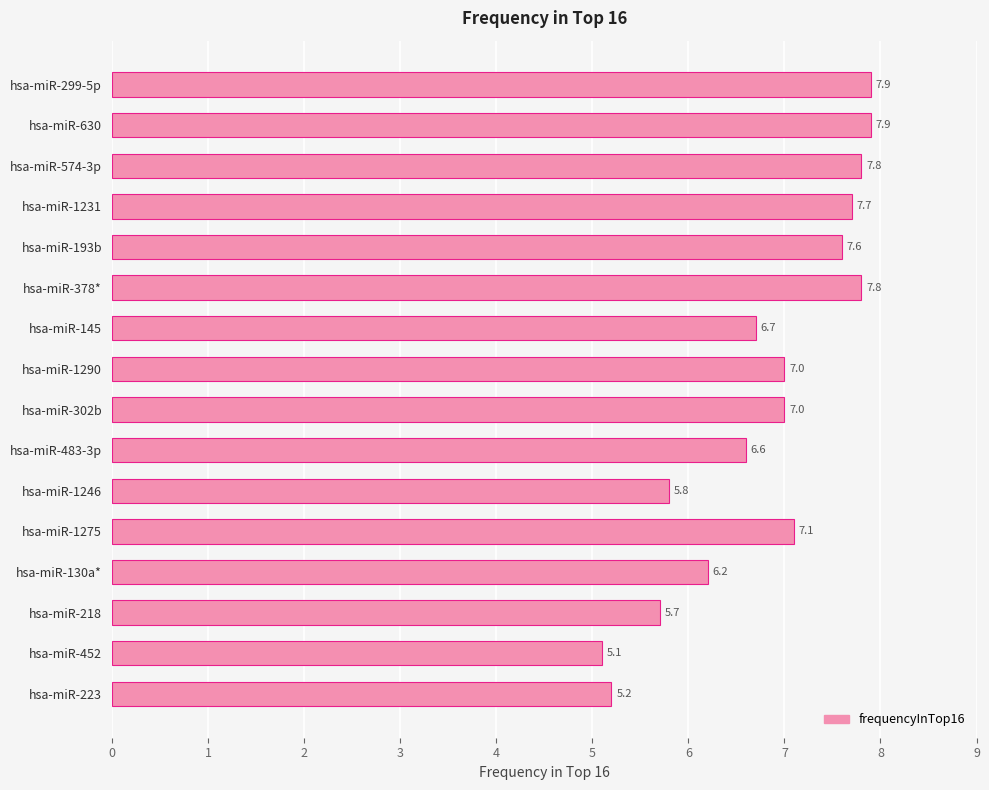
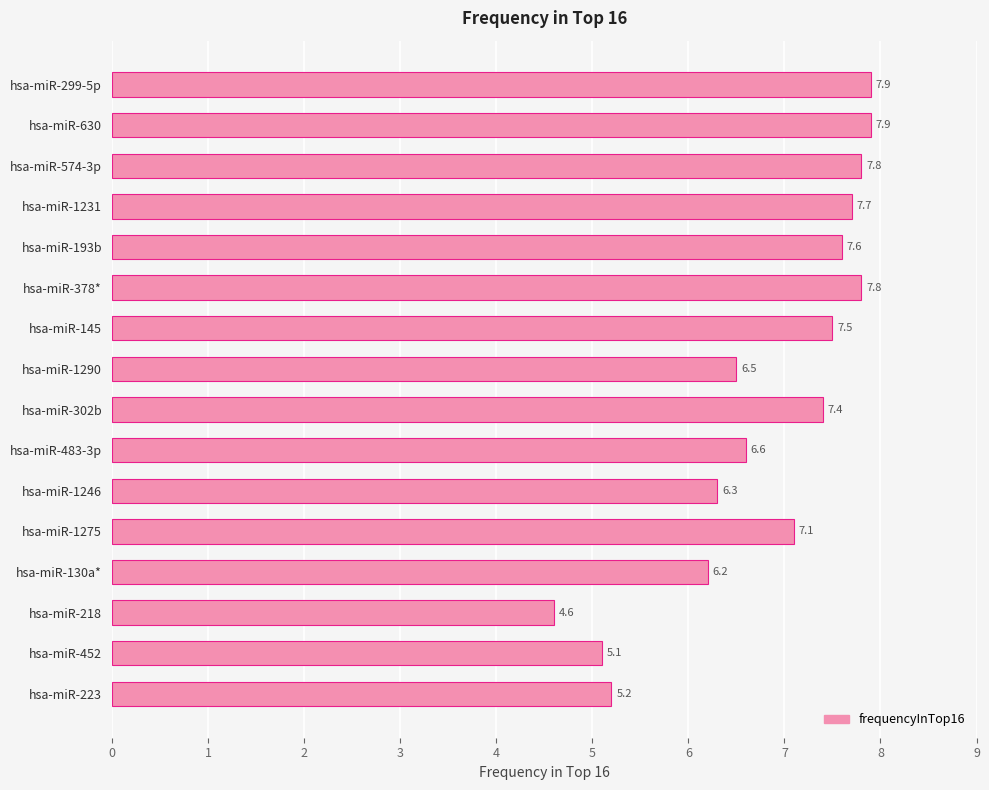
hsa-miR-145: 6.7 -> 7.5
hsa-miR-1290: 7.0 -> 6.5
hsa-miR-302b: 7.0 -> 7.4
hsa-miR-1246: 5.8 -> 6.3
hsa-miR-218: 5.7 -> 4.6
